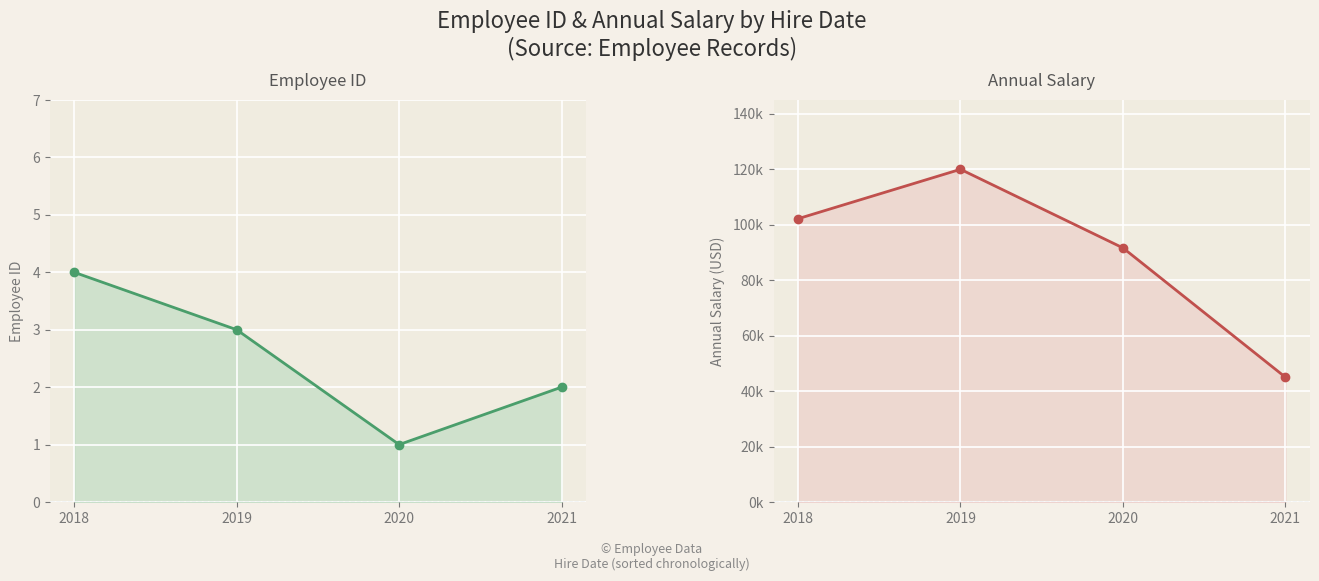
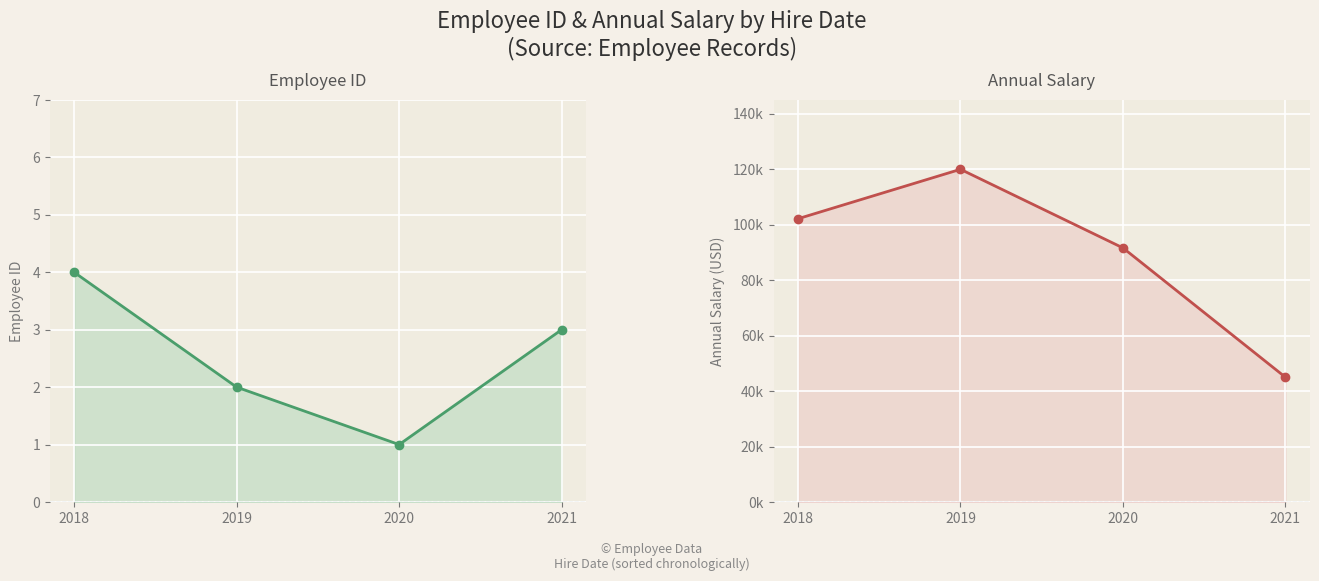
Employee ID, 2019: 3 -> 2
Employee ID, 2021: 2 -> 3
